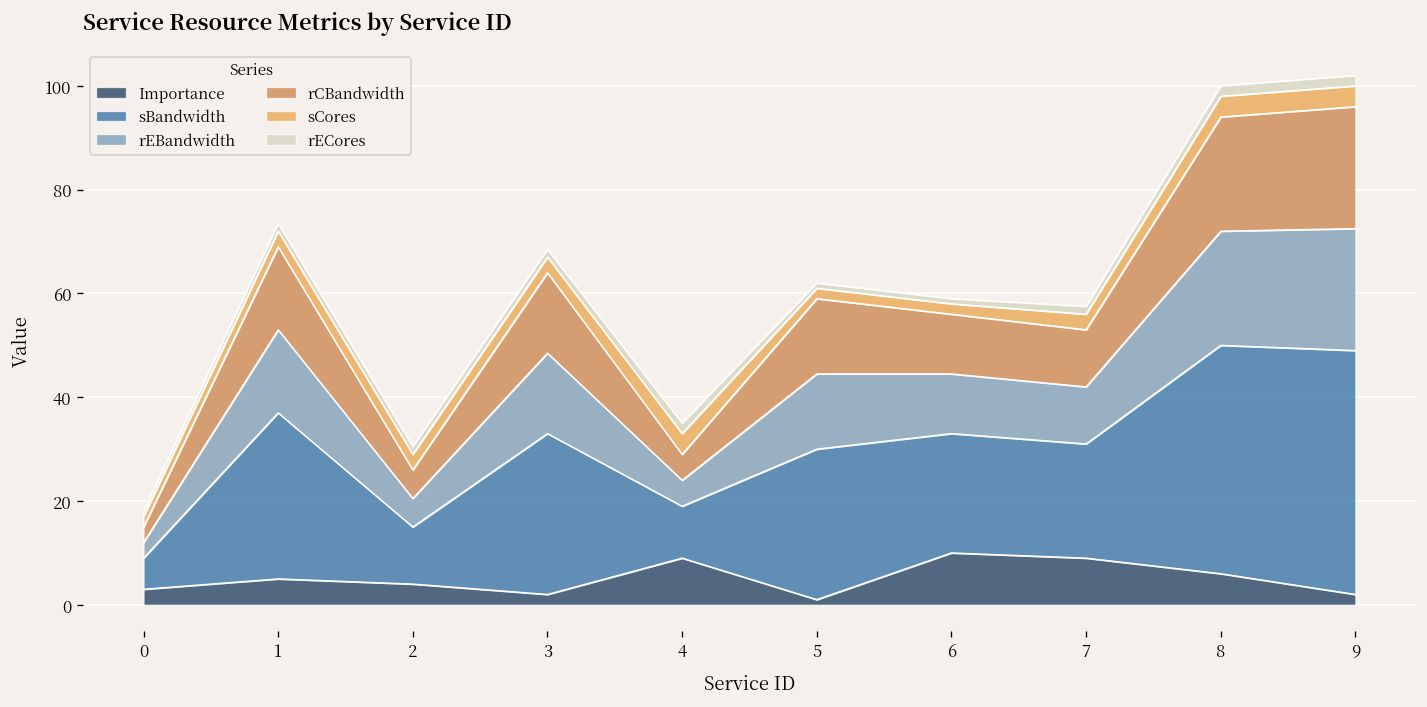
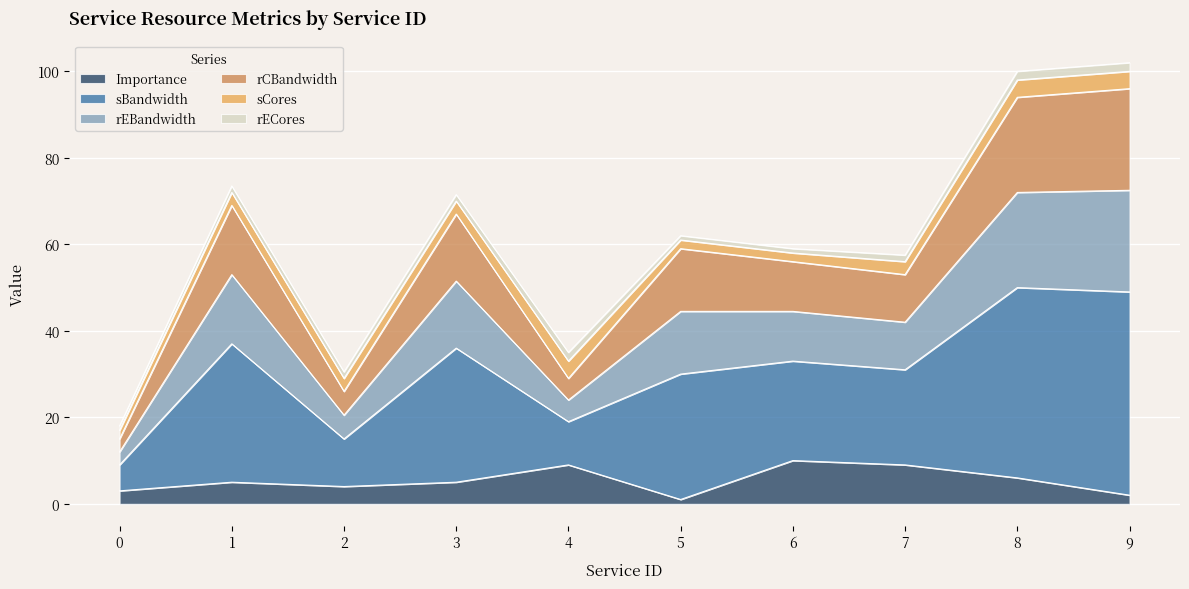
Importance, 3: 2 -> 5
